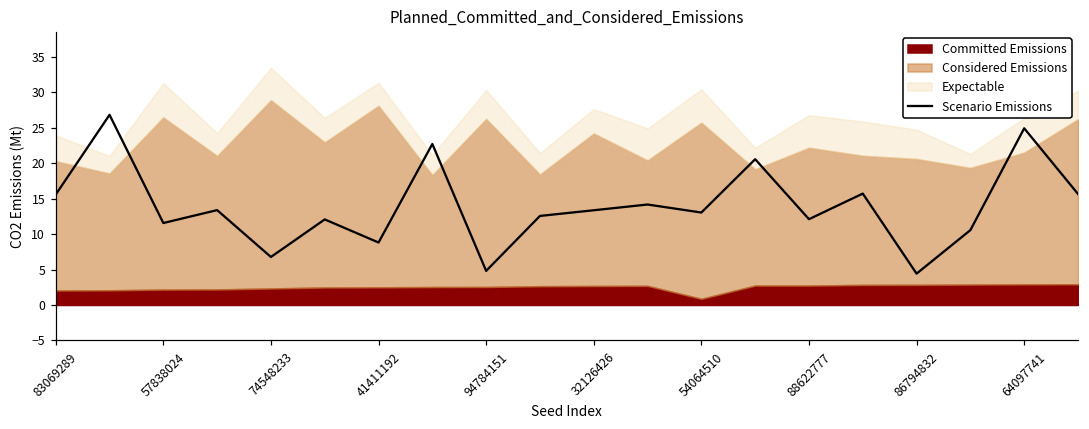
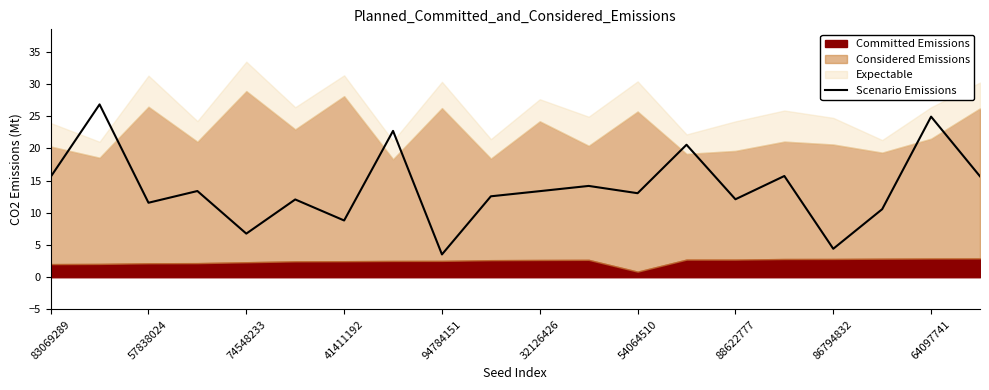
Scenario Emissions, 94784151: 5 -> 4
Considered Emissions, 88622777: 19 -> 17
